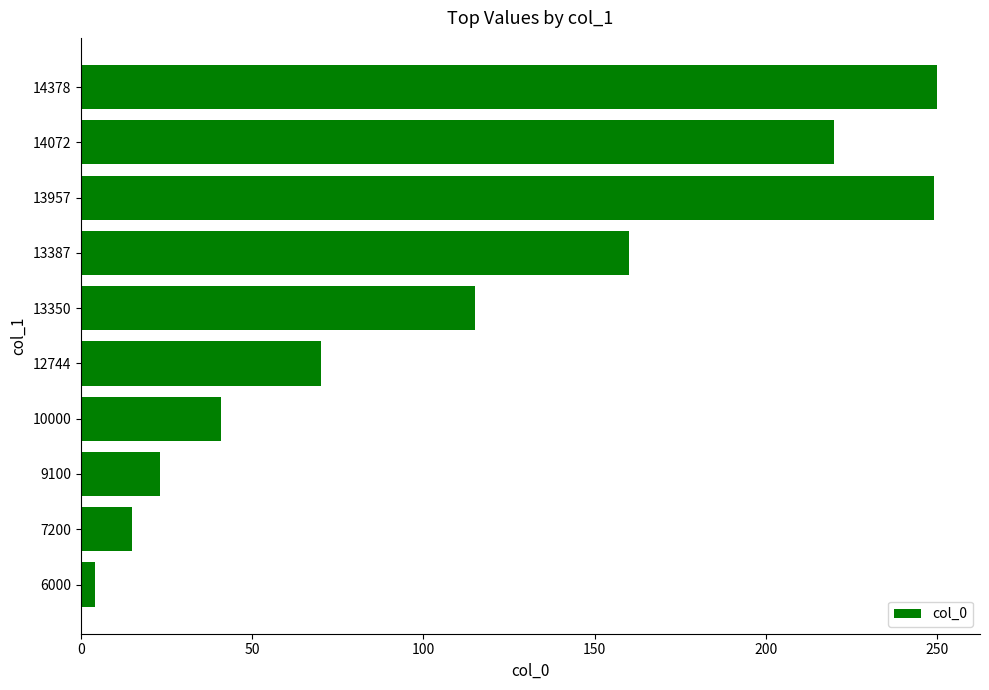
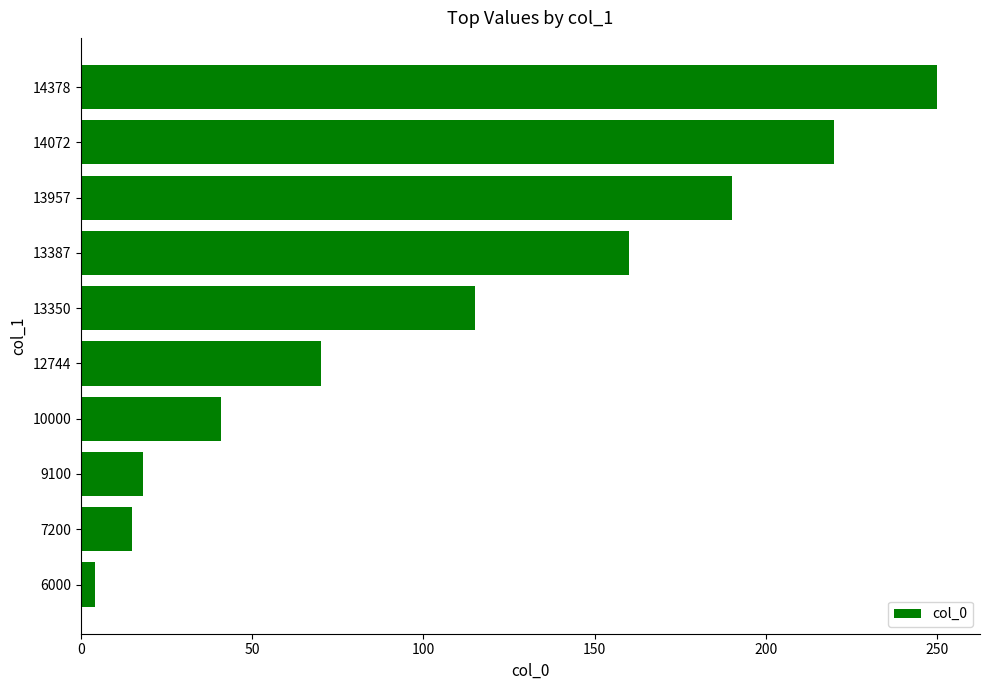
13957: 249 -> 190
9100: 23 -> 18
